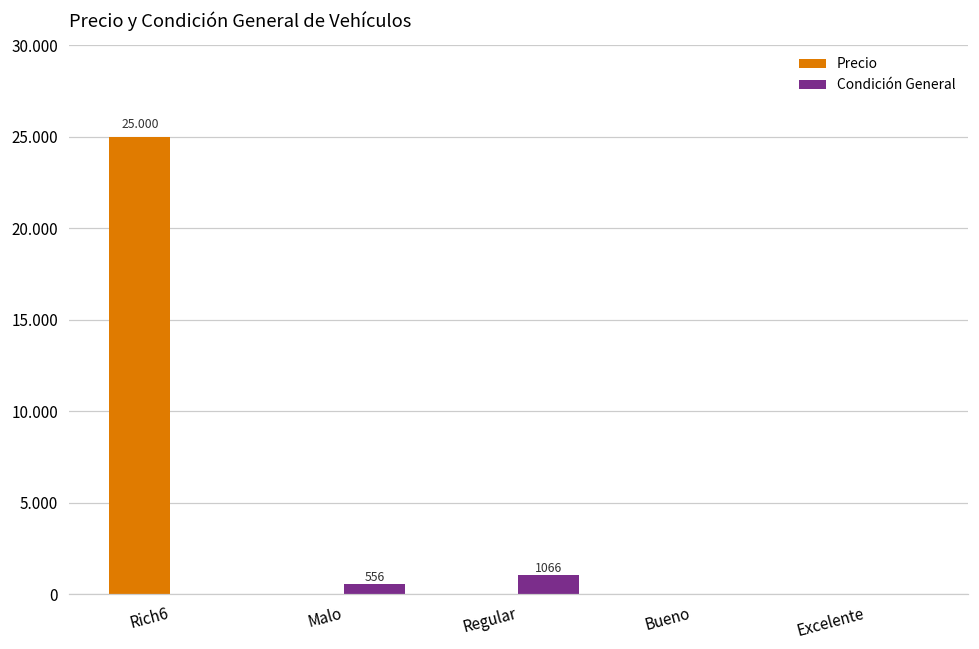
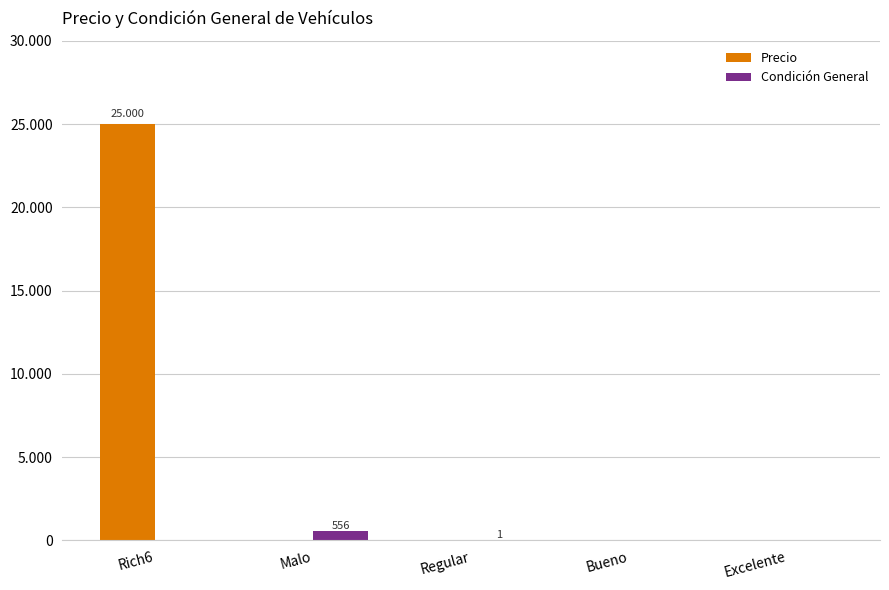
Condición General, Regular: 1066 -> 1
